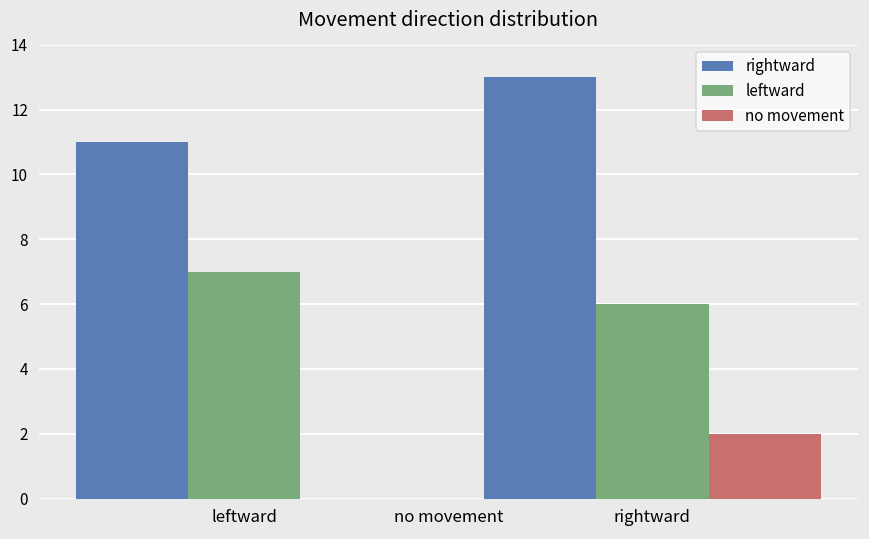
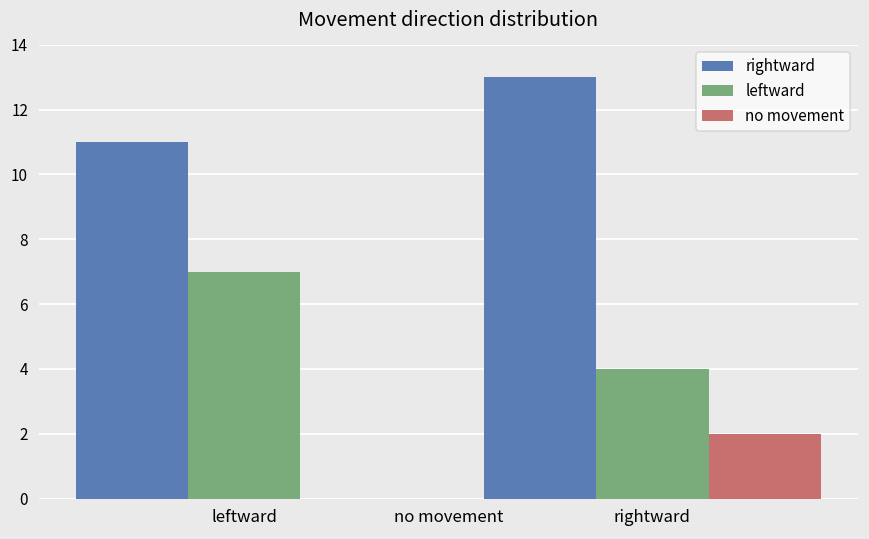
leftward, rightward: 6 -> 4
